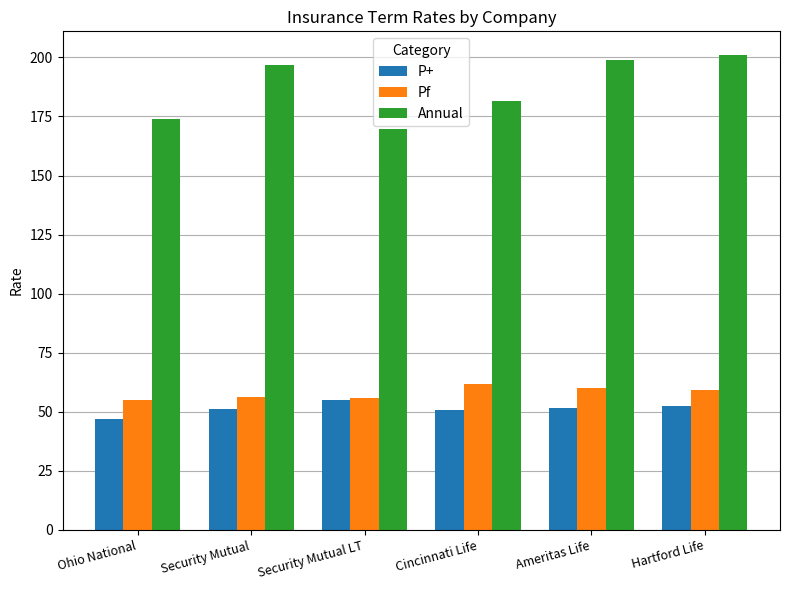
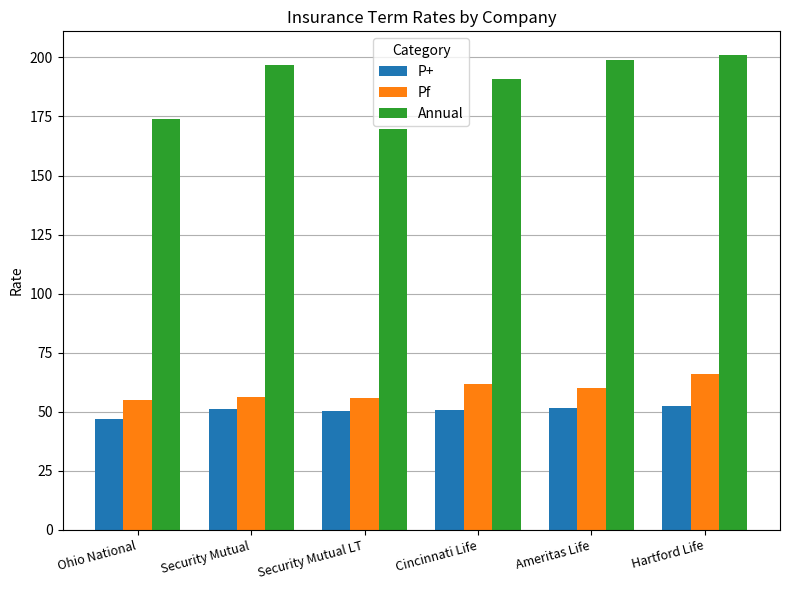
P+, Security Mutual LT: 55 -> 50
Annual, Cincinnati Life: 182 -> 191
Pf, Hartford Life: 59 -> 66
